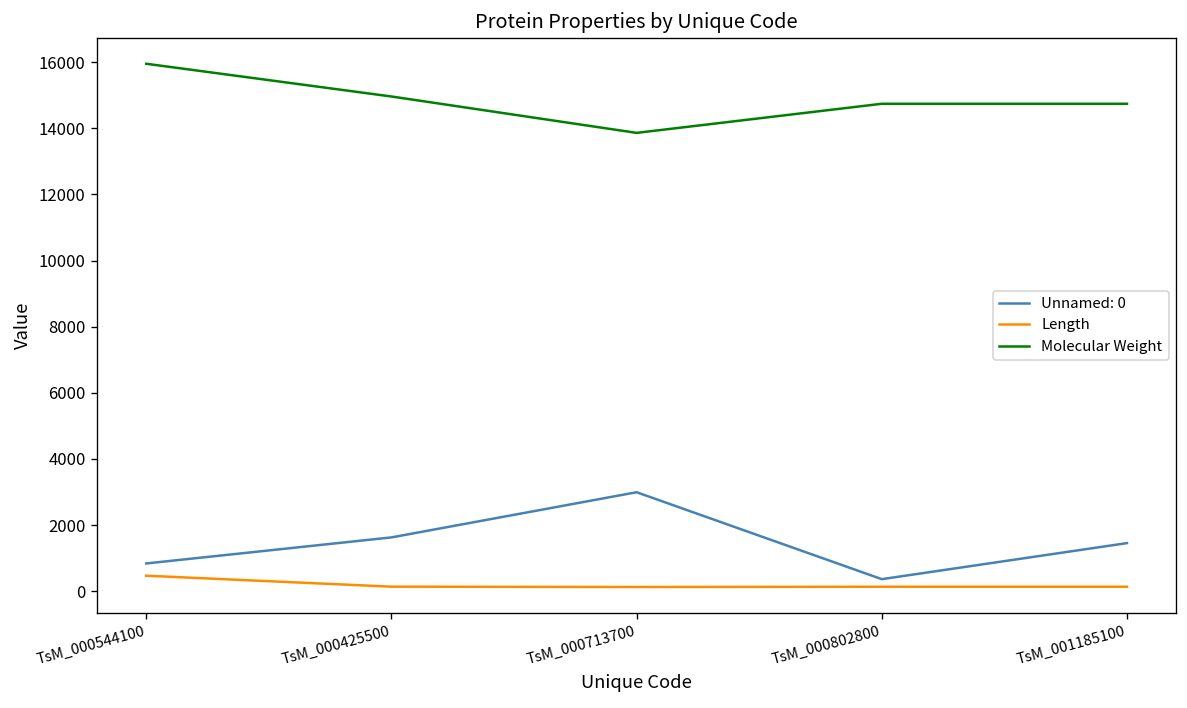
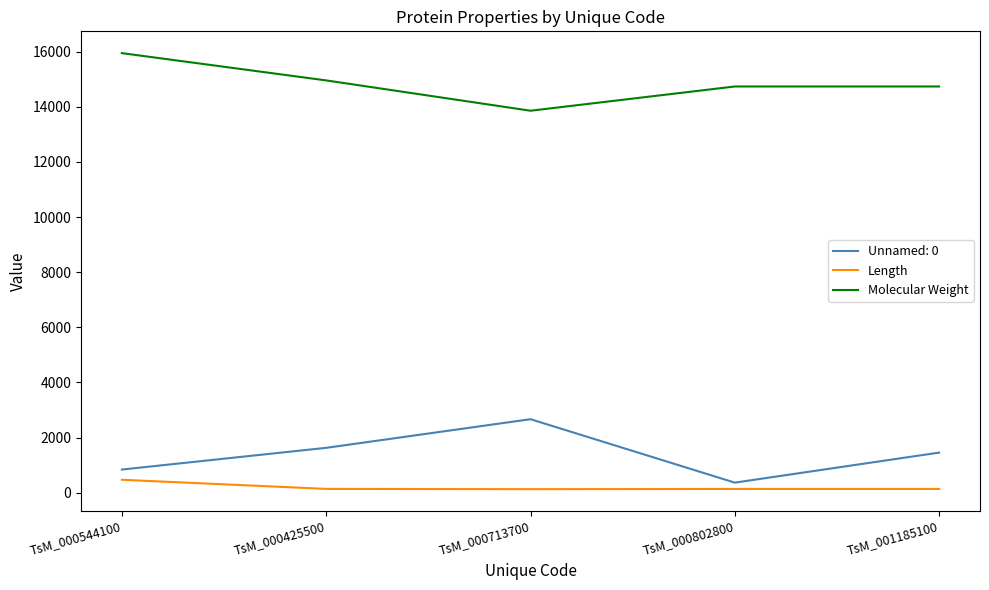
Unnamed: 0, TsM_000713700: 3000 -> 2700
